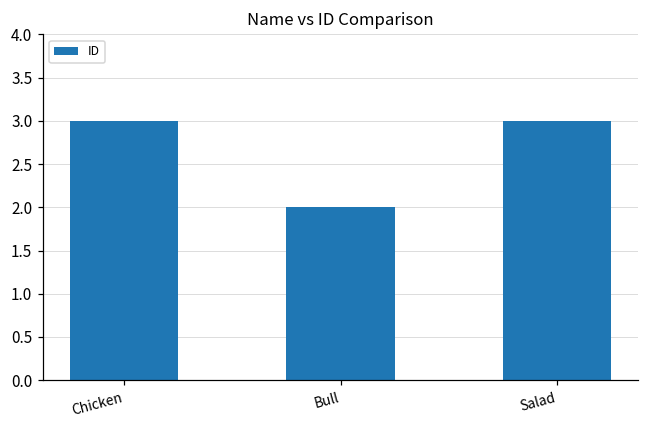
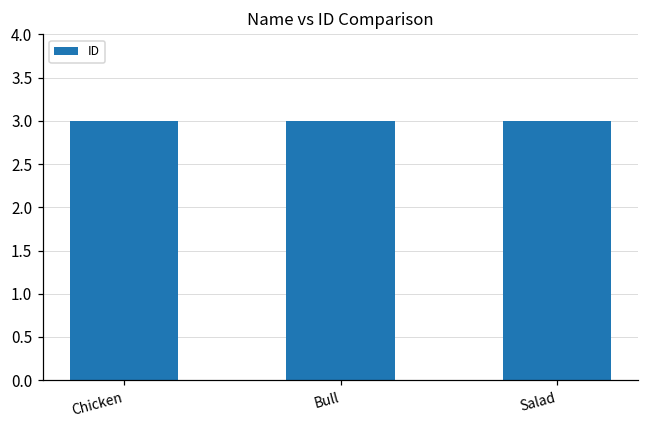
Bull: 2 -> 3
